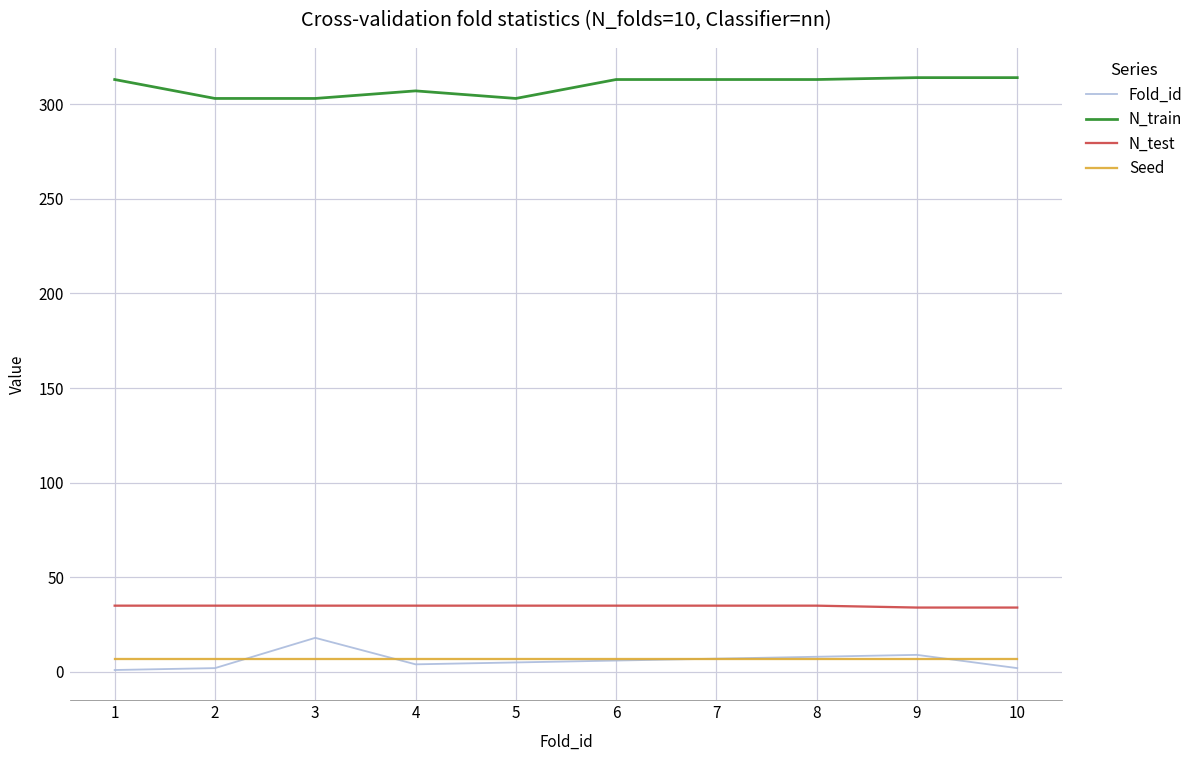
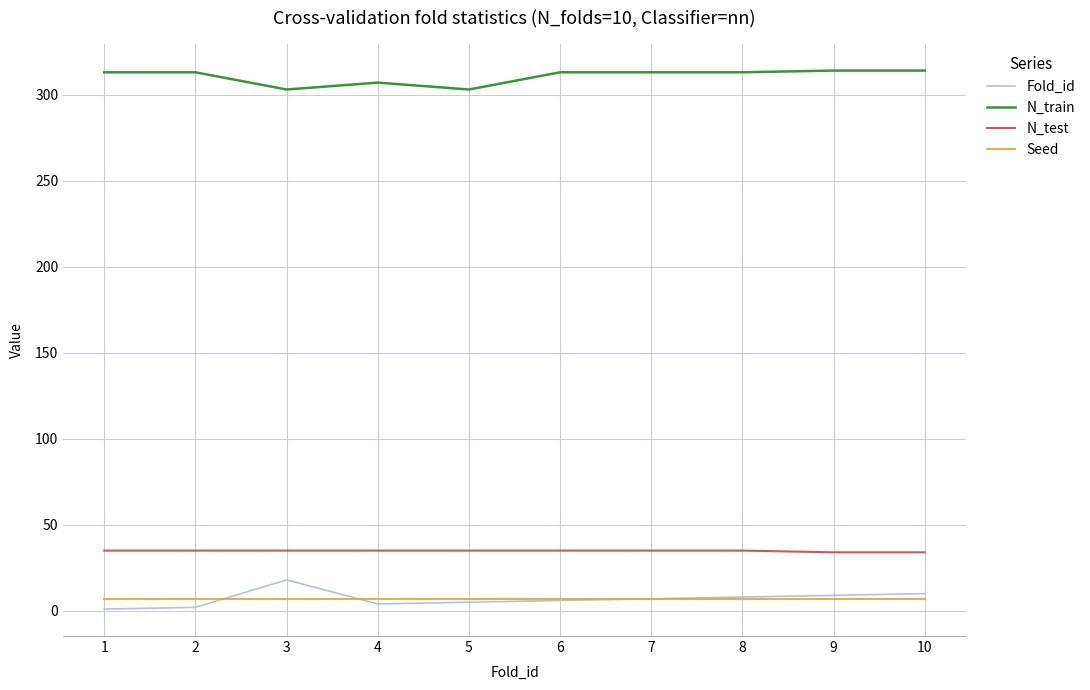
N_train, 2: 303 -> 313
Fold_id, 10: 2 -> 10
